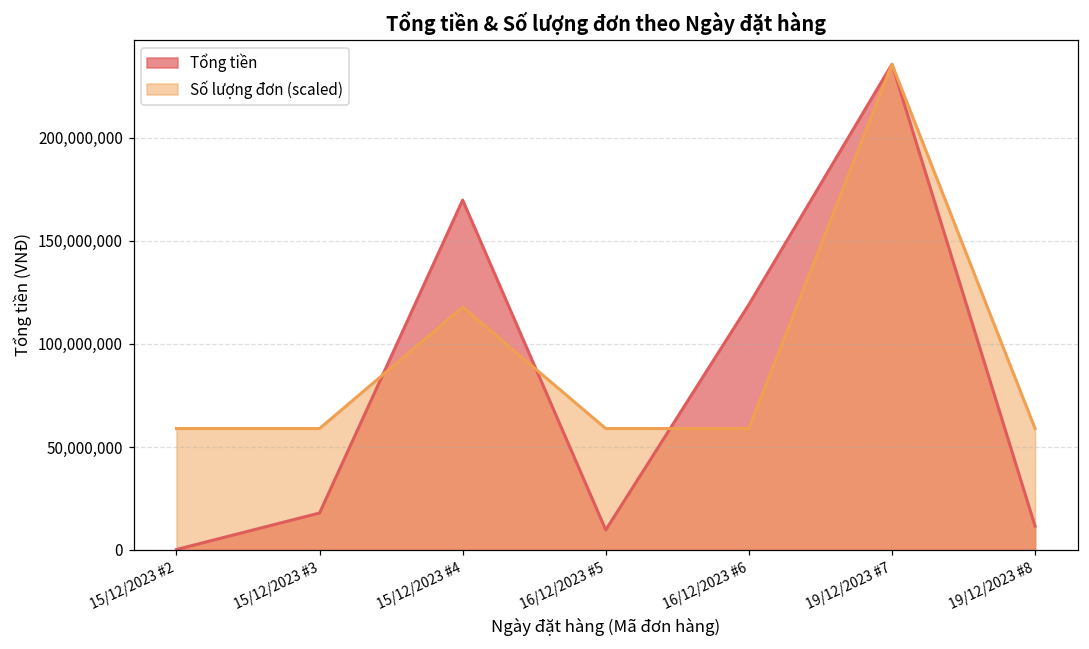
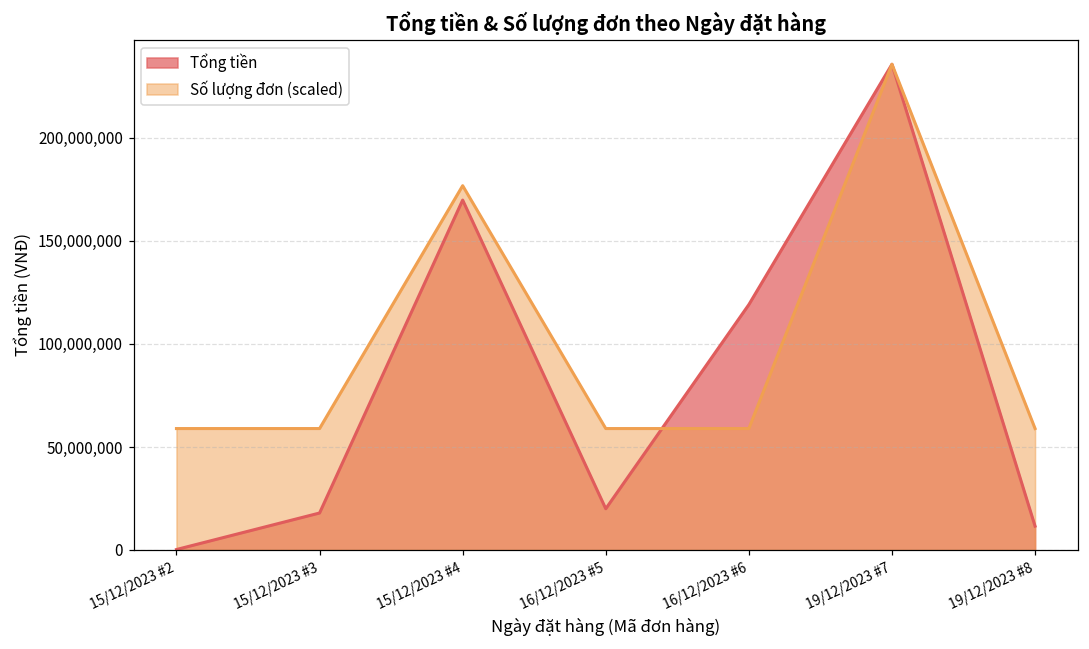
Số lượng đơn (scaled), 15/12/2023 #4: 118,000,000 -> 177,000,000
Tổng tiền, 16/12/2023 #5: 10,000,000 -> 20,000,000
